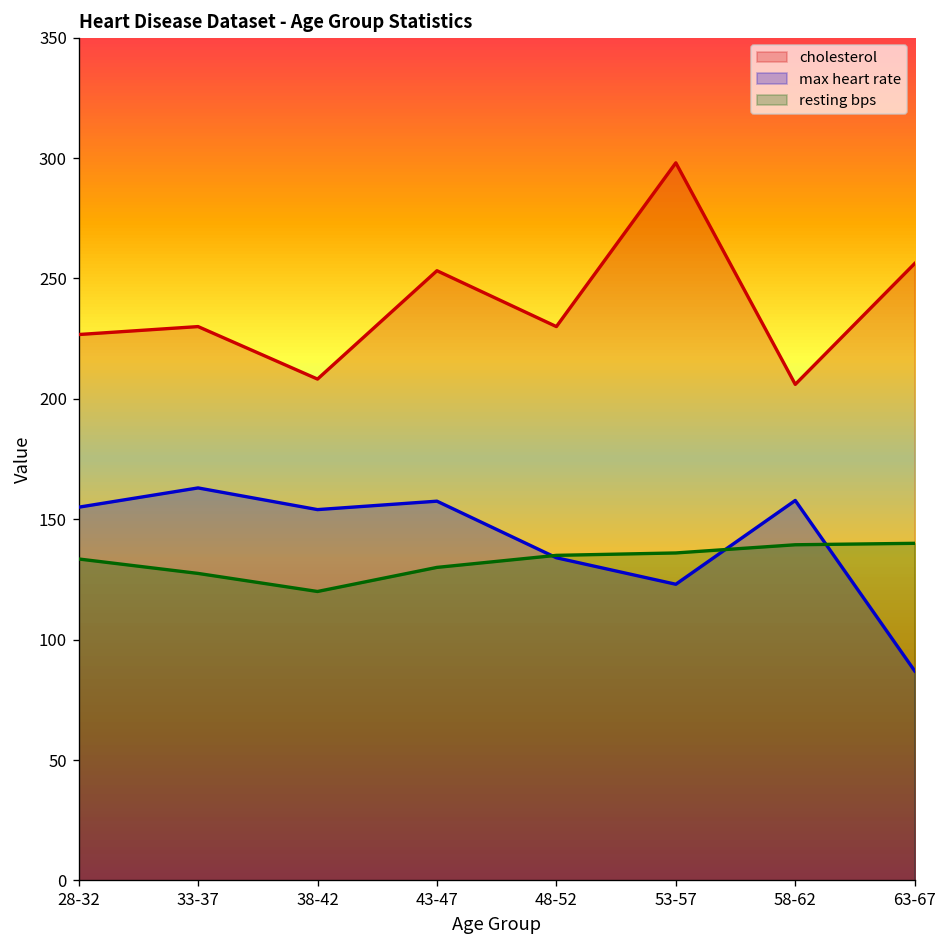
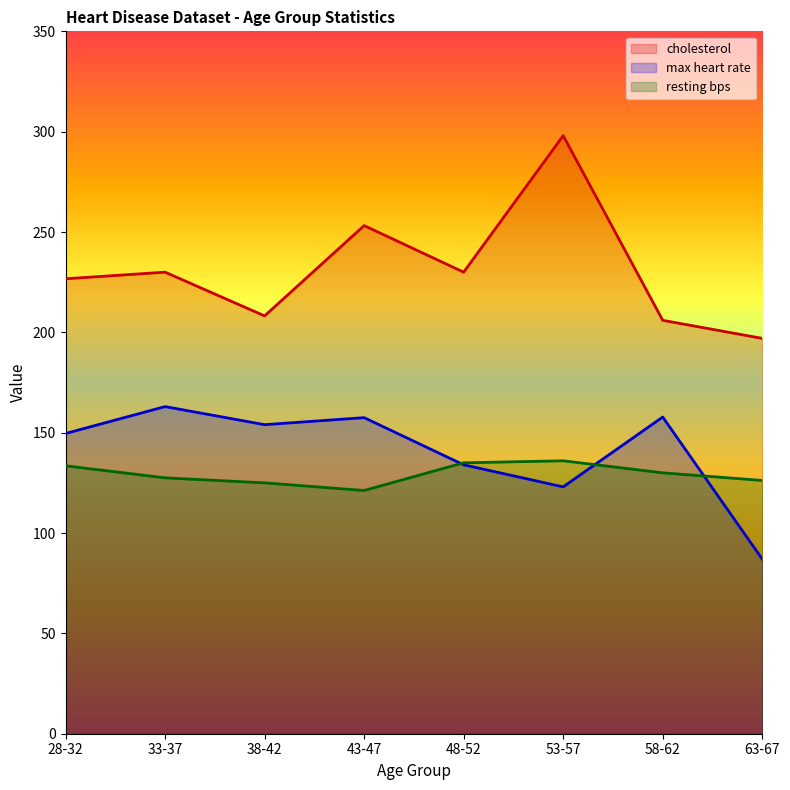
max heart rate, 28-32: 155 -> 150
resting bps, 38-42: 120 -> 125
resting bps, 43-47: 130 -> 121
resting bps, 58-62: 139 -> 130
cholesterol, 63-67: 256 -> 197
resting bps, 63-67: 140 -> 126
